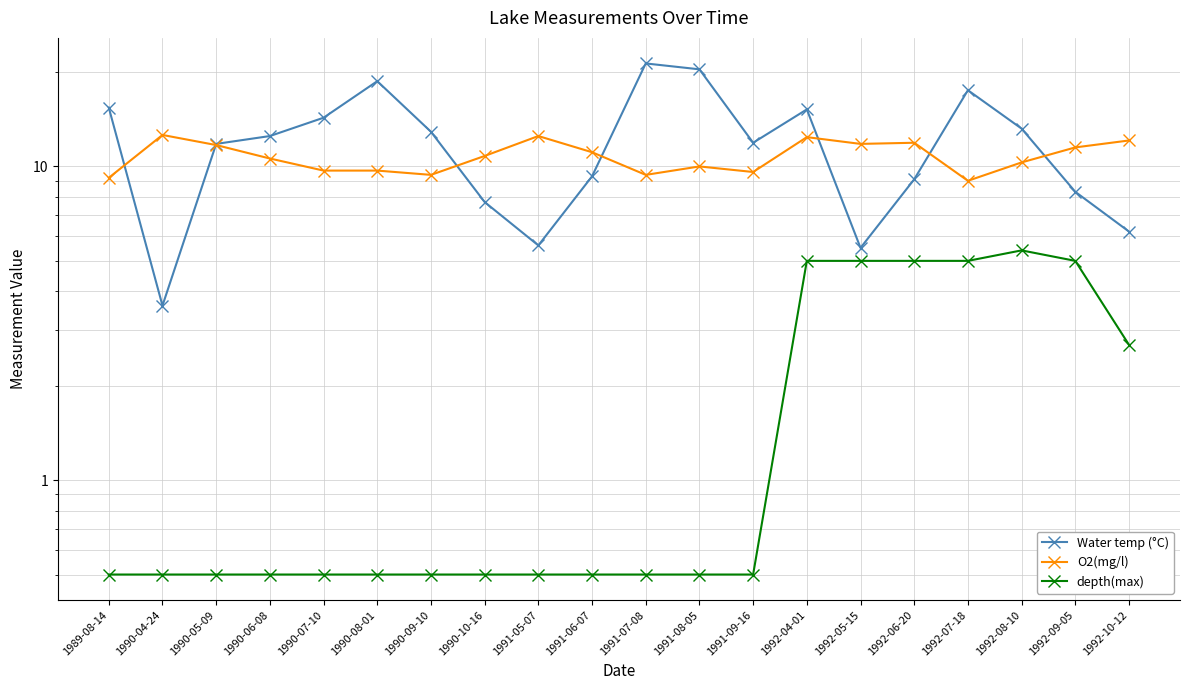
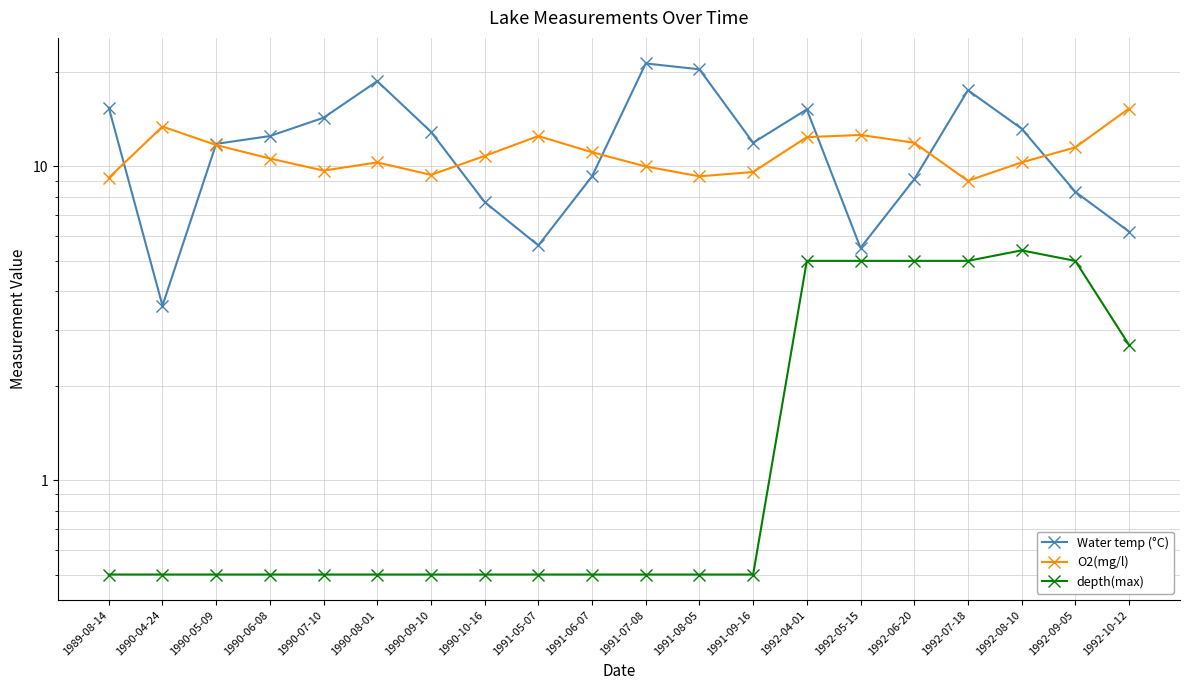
O2(mg/l), 1990-04-24: 12.6 -> 13.4
O2(mg/l), 1990-08-01: 9.7 -> 10.3
O2(mg/l), 1991-07-08: 9.4 -> 10.0
O2(mg/l), 1991-08-05: 10.0 -> 9.3
O2(mg/l), 1992-05-15: 11.8 -> 12.6
O2(mg/l), 1992-10-12: 12.1 -> 15
